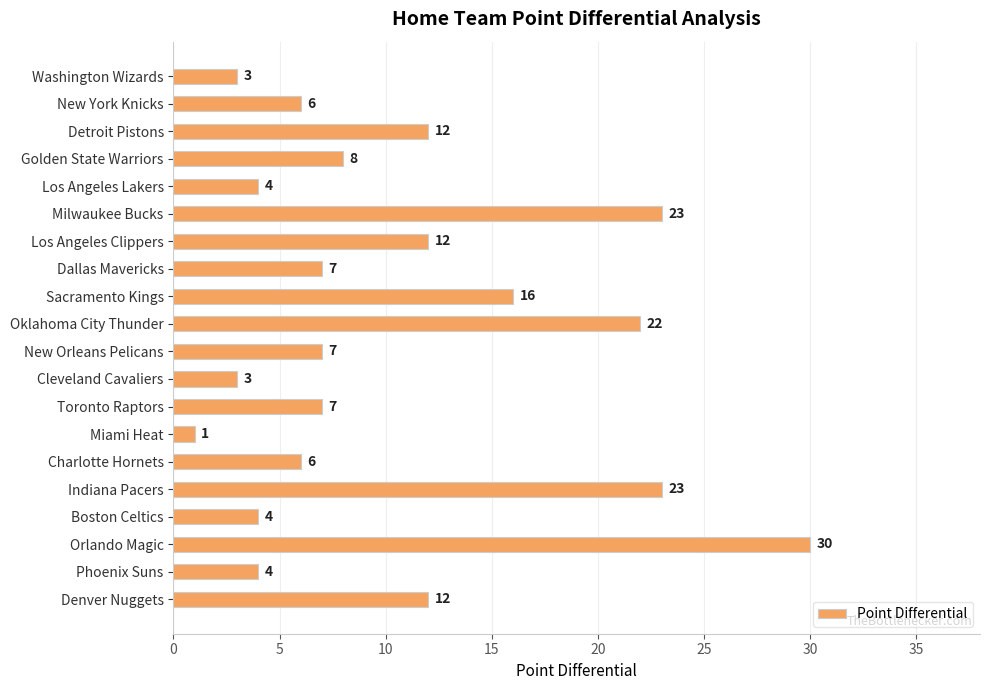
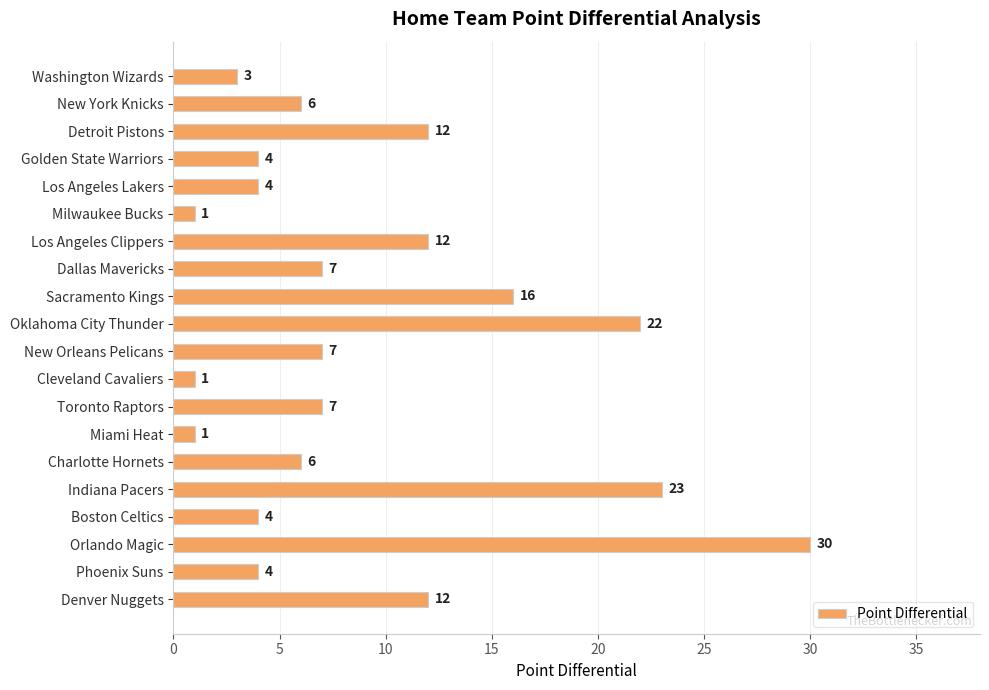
Golden State Warriors: 8 -> 4
Milwaukee Bucks: 23 -> 1
Cleveland Cavaliers: 3 -> 1
